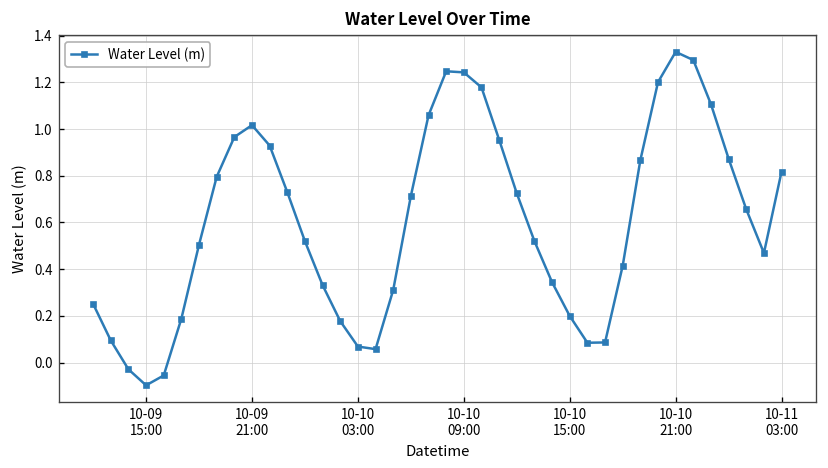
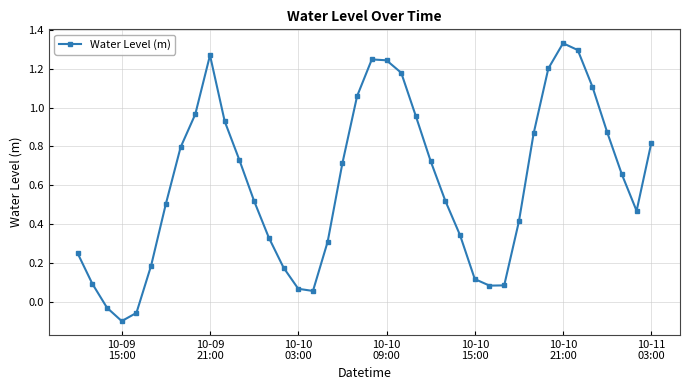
10-09 21:00: 1.02 -> 1.27
10-10 15:00: 0.20 -> 0.12
